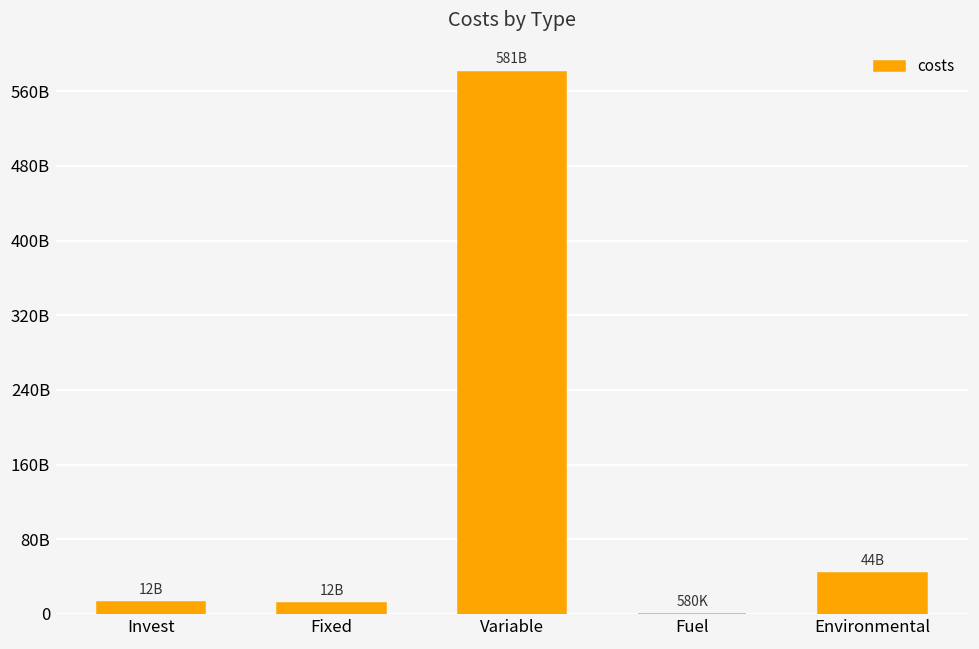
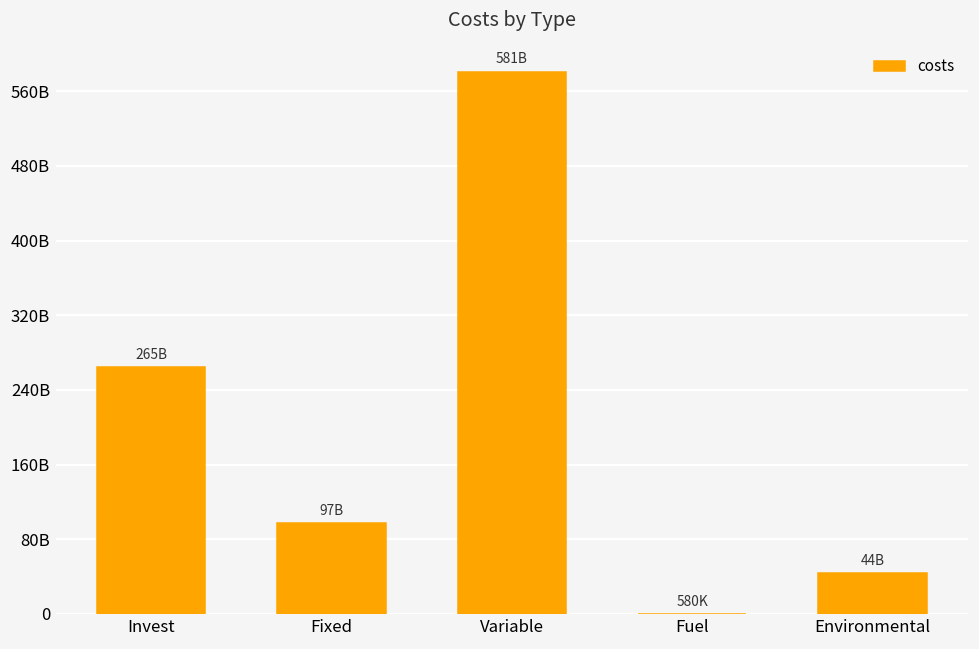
Invest: 12B -> 265B
Fixed: 12B -> 97B
